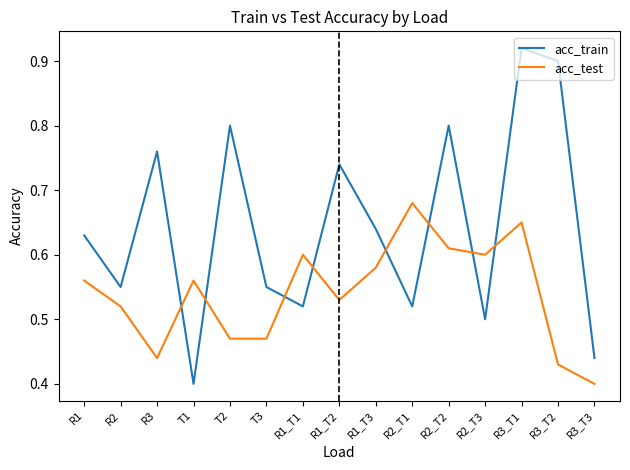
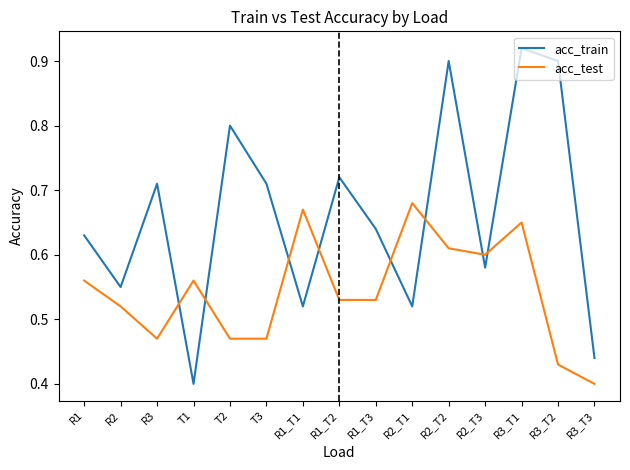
acc_train, R3: 0.76 -> 0.71
acc_test, R3: 0.44 -> 0.47
acc_train, T3: 0.55 -> 0.71
acc_test, R1_T1: 0.60 -> 0.67
acc_train, R1_T2: 0.74 -> 0.72
acc_test, R1_T3: 0.58 -> 0.53
acc_train, R2_T2: 0.8 -> 0.9
acc_train, R2_T3: 0.50 -> 0.58
